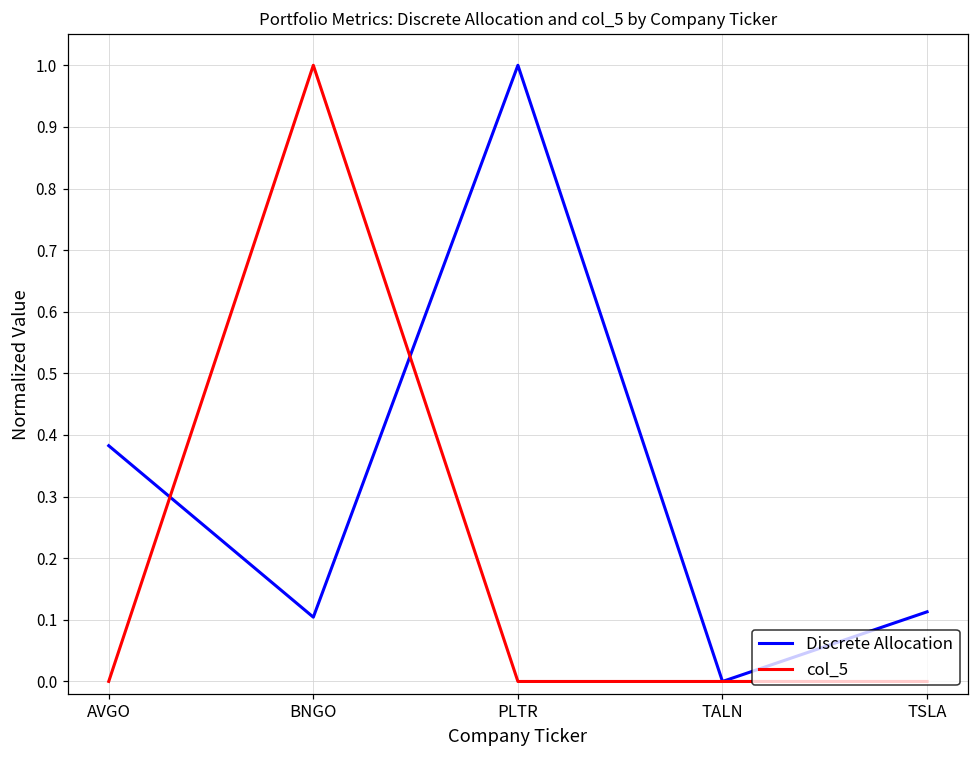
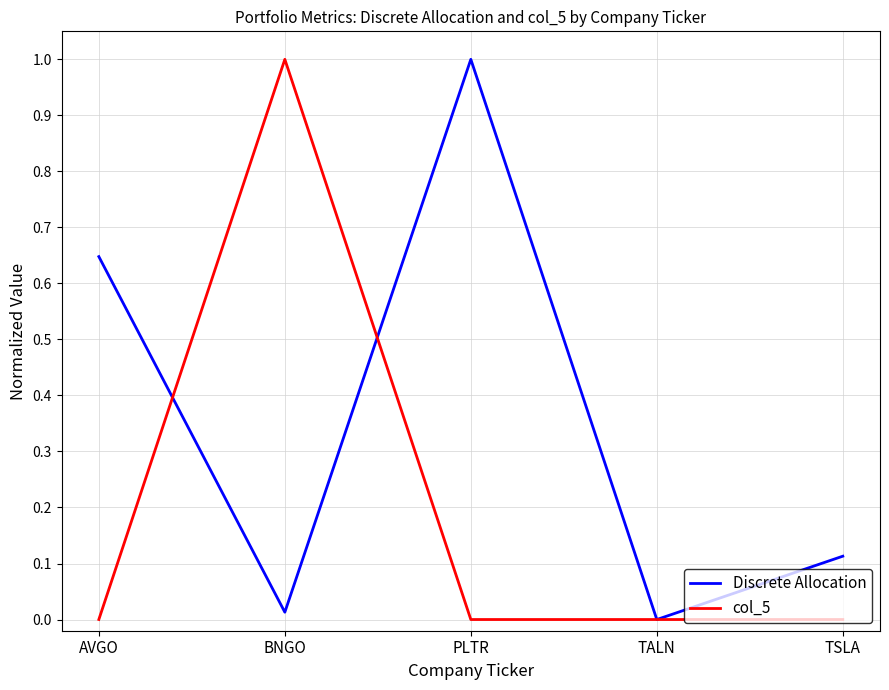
Discrete Allocation, AVGO: 0.38 -> 0.65
Discrete Allocation, BNGO: 0.10 -> 0.01
